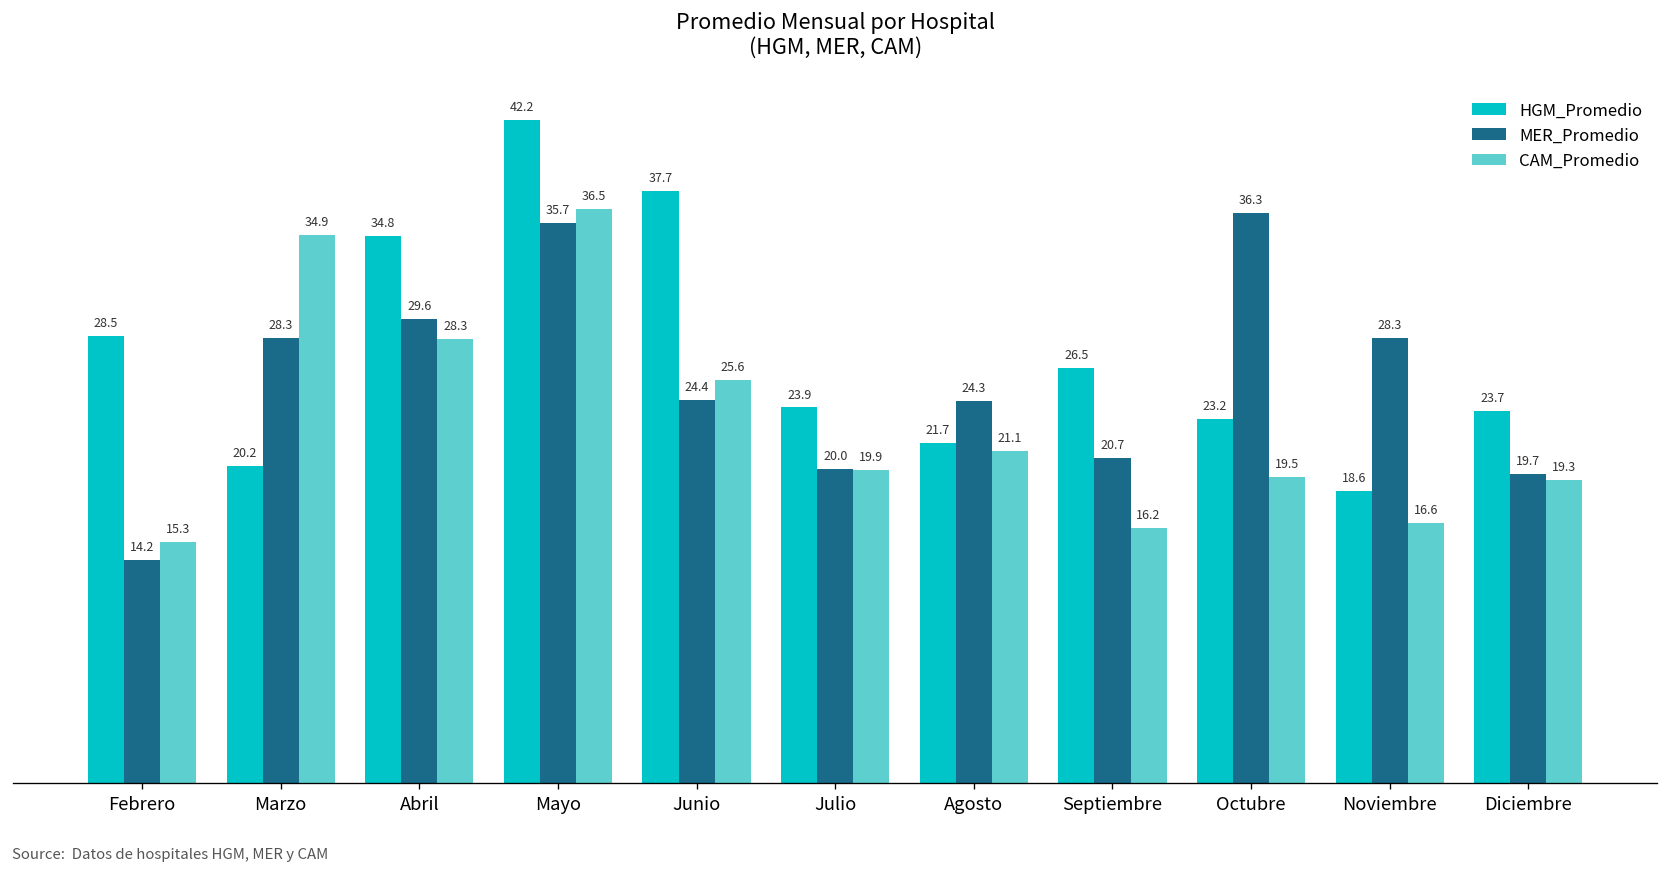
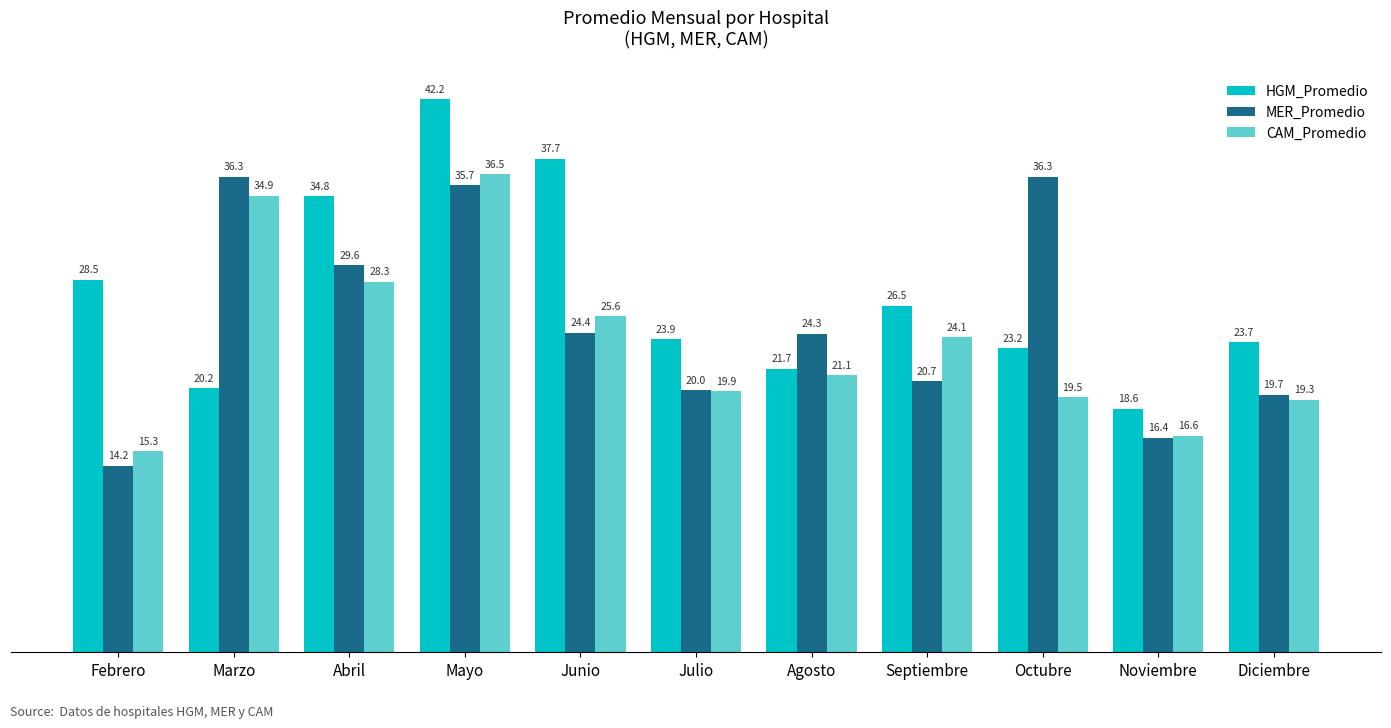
MER_Promedio, Marzo: 28.3 -> 36.3
CAM_Promedio, Septiembre: 16.2 -> 24.1
MER_Promedio, Noviembre: 28.3 -> 16.4
